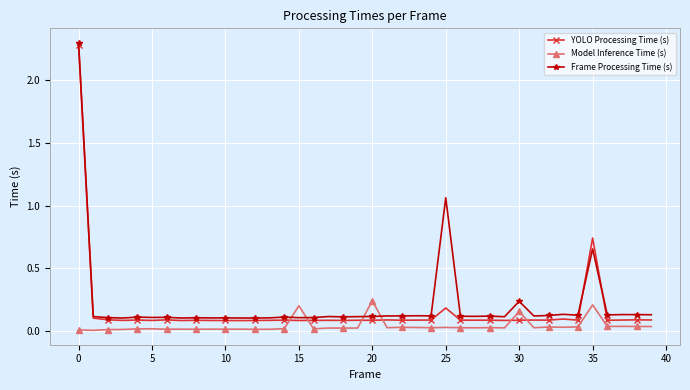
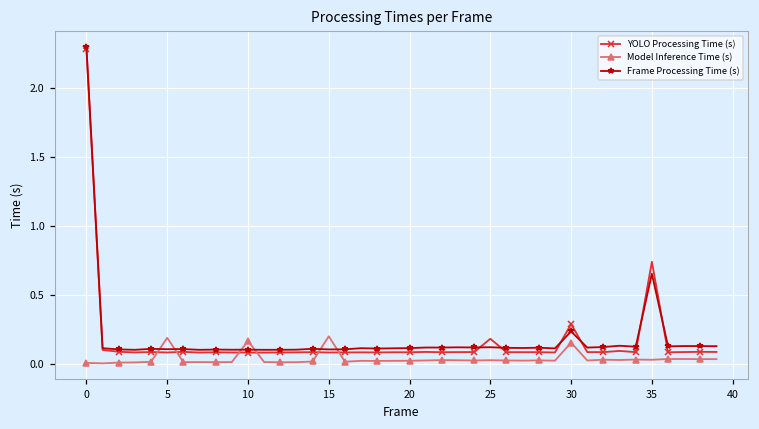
Model Inference Time (s), 5: 0.02 -> 0.19
Model Inference Time (s), 10: 0.02 -> 0.17
Model Inference Time (s), 20: 0.24 -> 0.03
Frame Processing Time (s), 25: 1.06 -> 0.12
YOLO Processing Time (s), 30: 0.09 -> 0.29
Model Inference Time (s), 35: 0.21 -> 0.03
